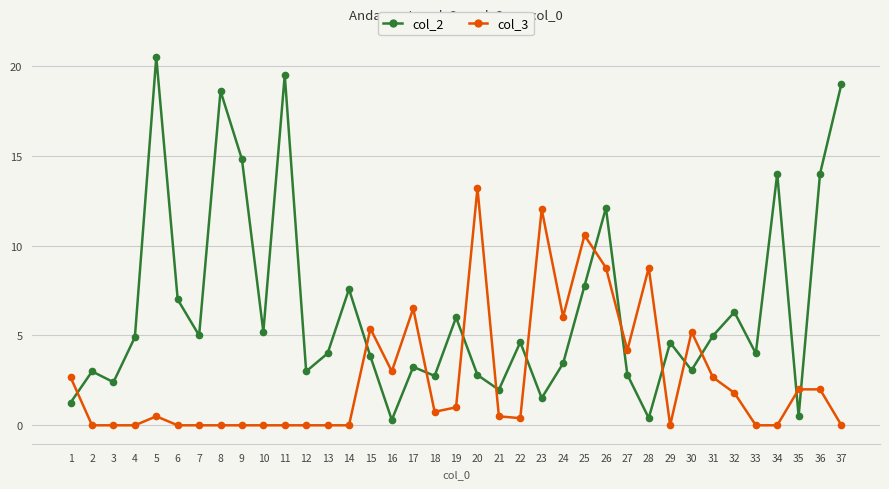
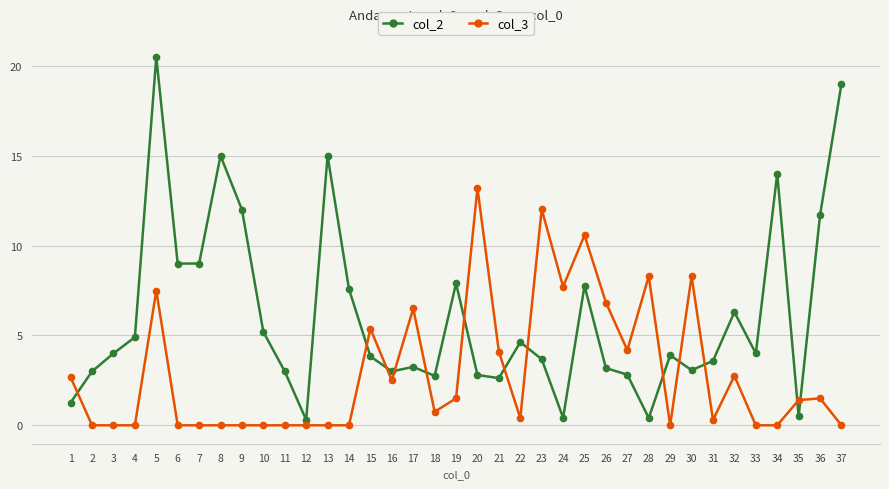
col_2, 3: 2.4 -> 4.0
col_3, 5: 0.5 -> 7.5
col_2, 6: 7 -> 9
col_2, 7: 5 -> 9
col_2, 8: 18.6 -> 15.0
col_2, 9: 14.8 -> 12.0
col_2, 11: 19.5 -> 3.0
col_2, 12: 3.0 -> 0.3
col_2, 13: 4 -> 15
col_2, 16: 0.3 -> 3.0
col_3, 16: 3.0 -> 2.5
col_2, 19: 6.0 -> 7.9
col_3, 19: 1.0 -> 1.5
col_2, 21: 2.0 -> 2.6
col_3, 21: 0.5 -> 4.1
col_2, 23: 1.5 -> 3.7
col_2, 24: 3.4 -> 0.4
col_3, 24: 6.0 -> 7.7
col_2, 26: 12.1 -> 3.2
col_3, 26: 8.8 -> 6.8
col_3, 28: 8.8 -> 8.3
col_2, 29: 4.6 -> 3.9
col_3, 30: 5.2 -> 8.3
col_2, 31: 5.0 -> 3.6
col_3, 31: 2.7 -> 0.3
col_3, 32: 1.8 -> 2.8
col_3, 35: 2.0 -> 1.4
col_2, 36: 14.0 -> 11.7
col_3, 36: 2.0 -> 1.5
